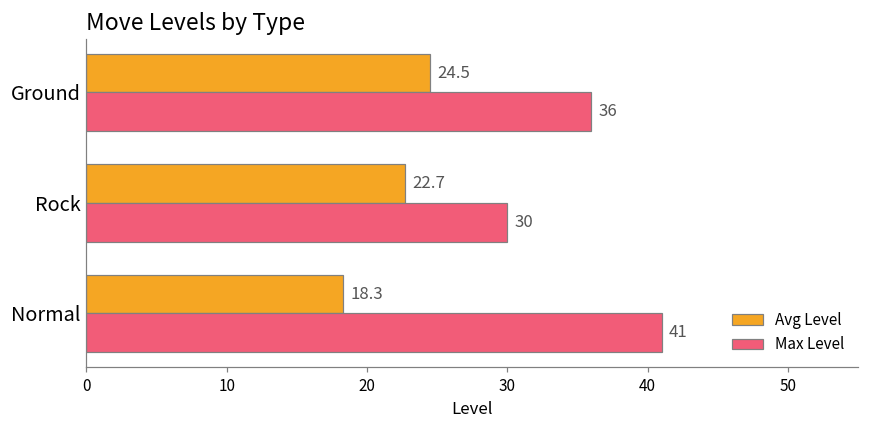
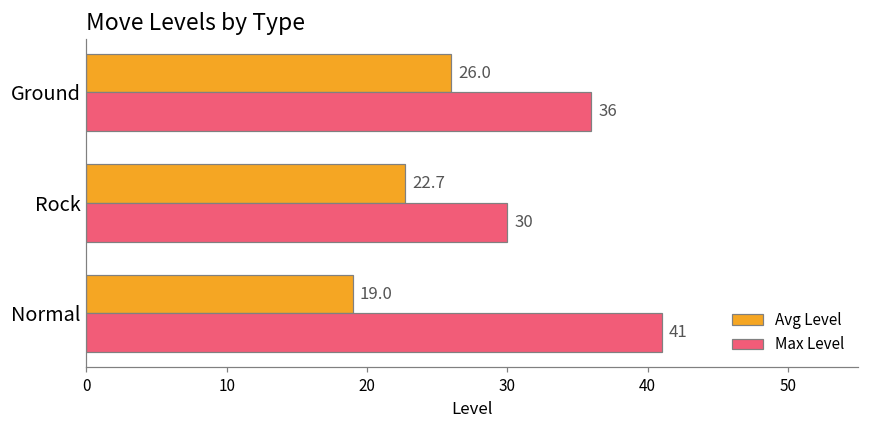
Avg Level, Ground: 24.5 -> 26.0
Avg Level, Normal: 18.3 -> 19.0
